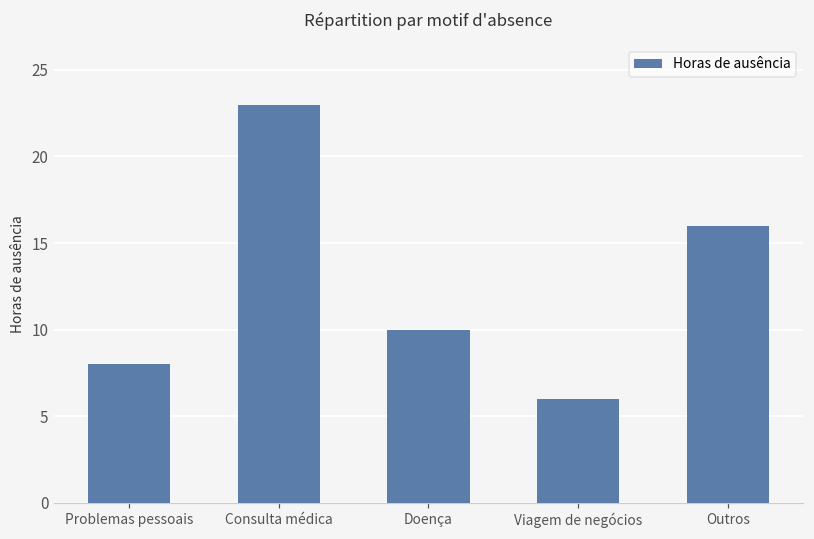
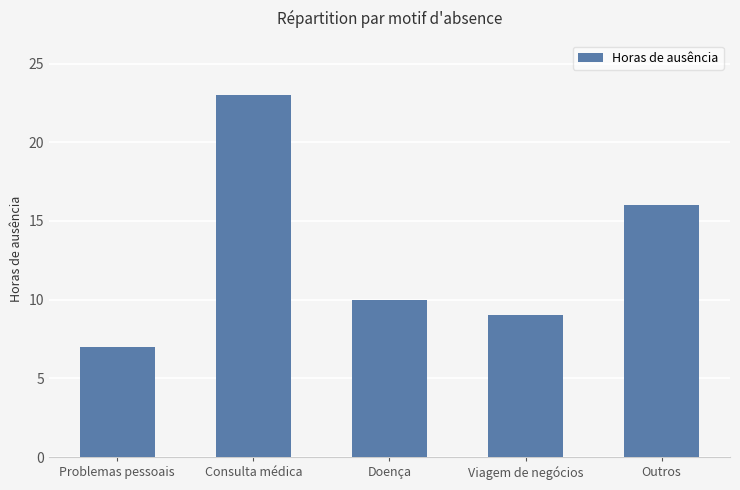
Problemas pessoais: 8 -> 7
Viagem de negócios: 6 -> 9
